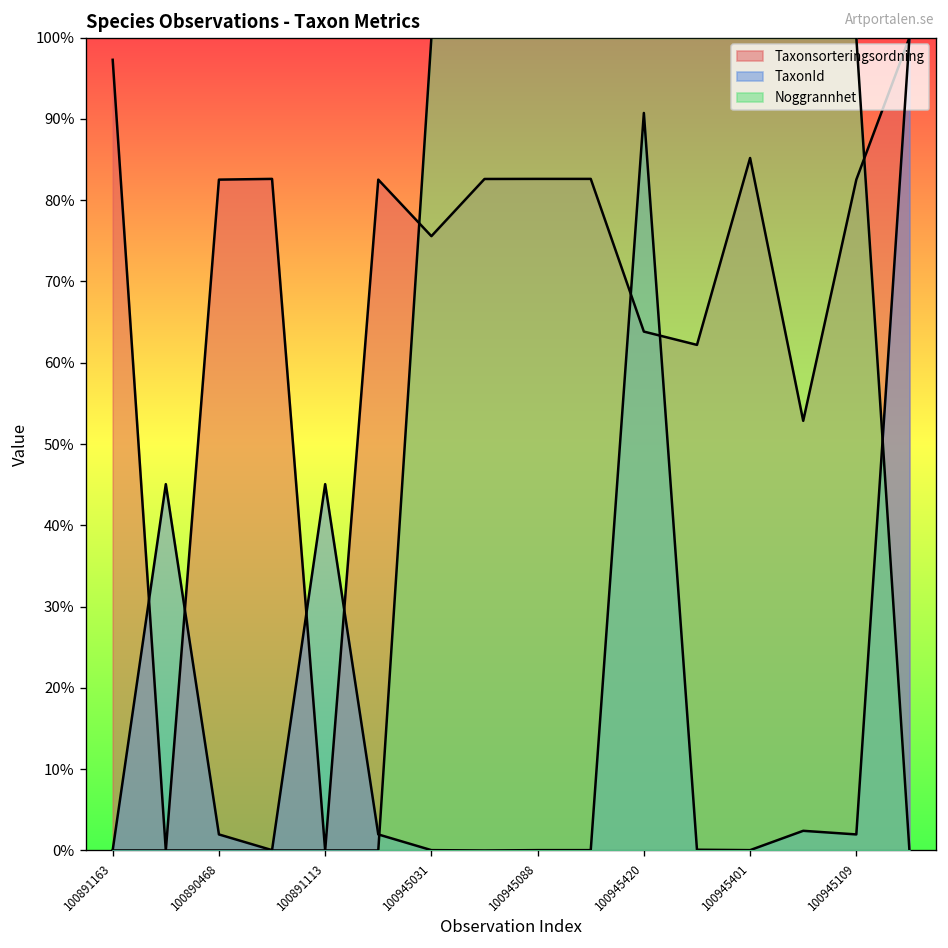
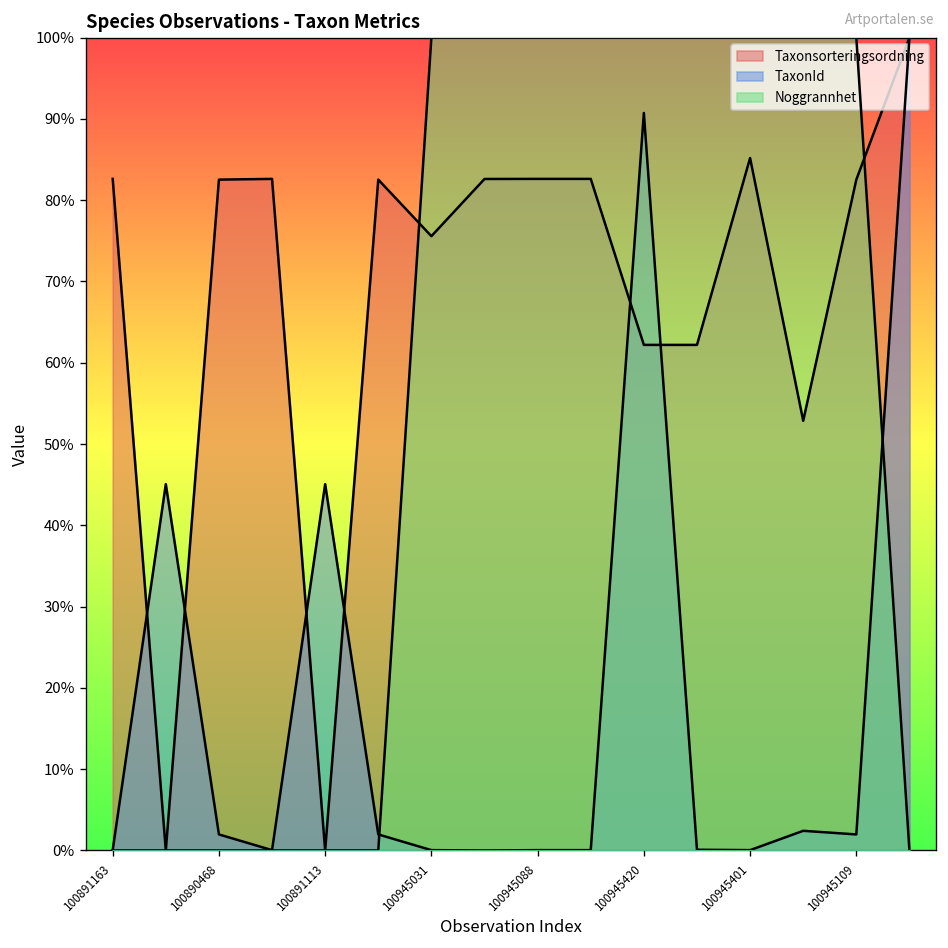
Taxonsorteringsordning, 100891163: 97% -> 83%
Taxonsorteringsordning, 100945420: 64% -> 62%
